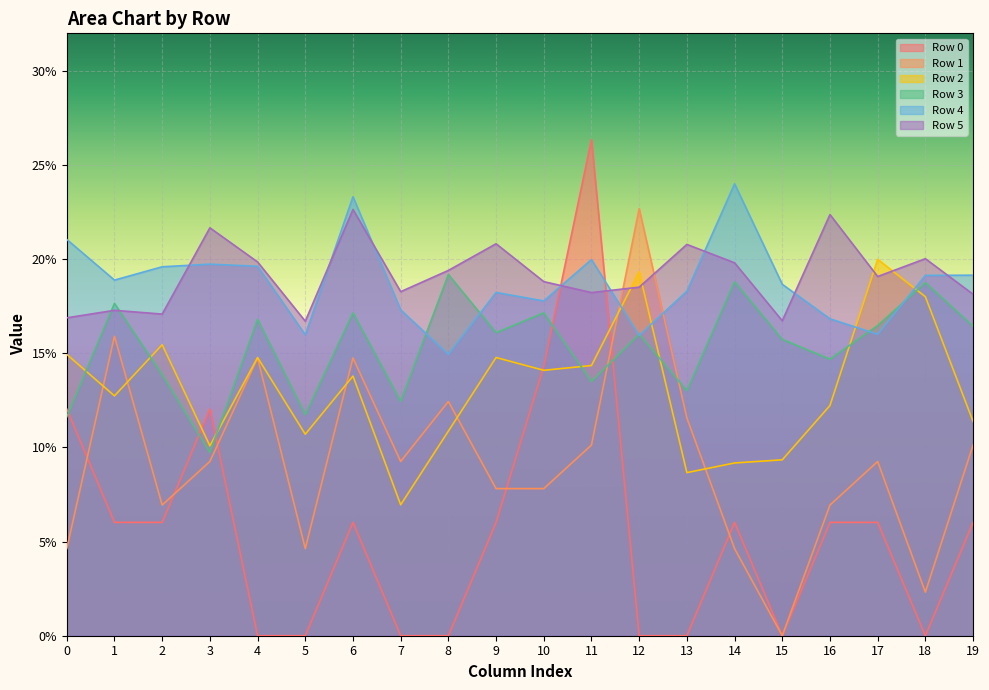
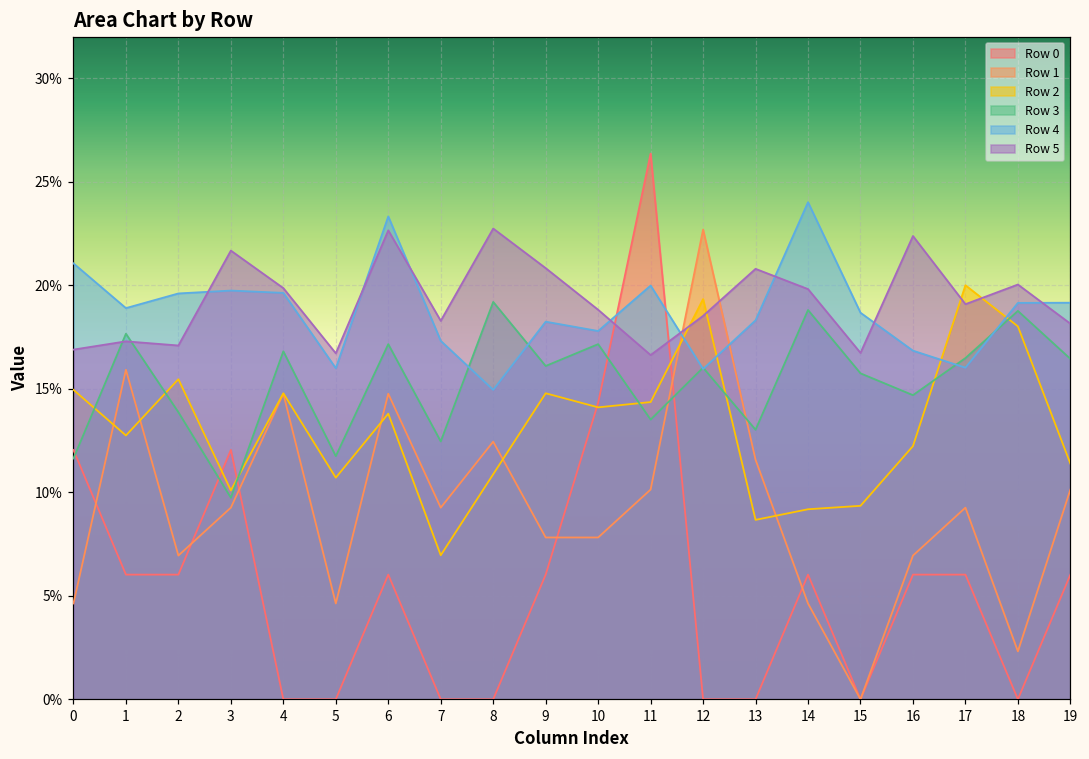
Row 5, 8: 19.4% -> 22.7%
Row 5, 11: 18.2% -> 16.6%
